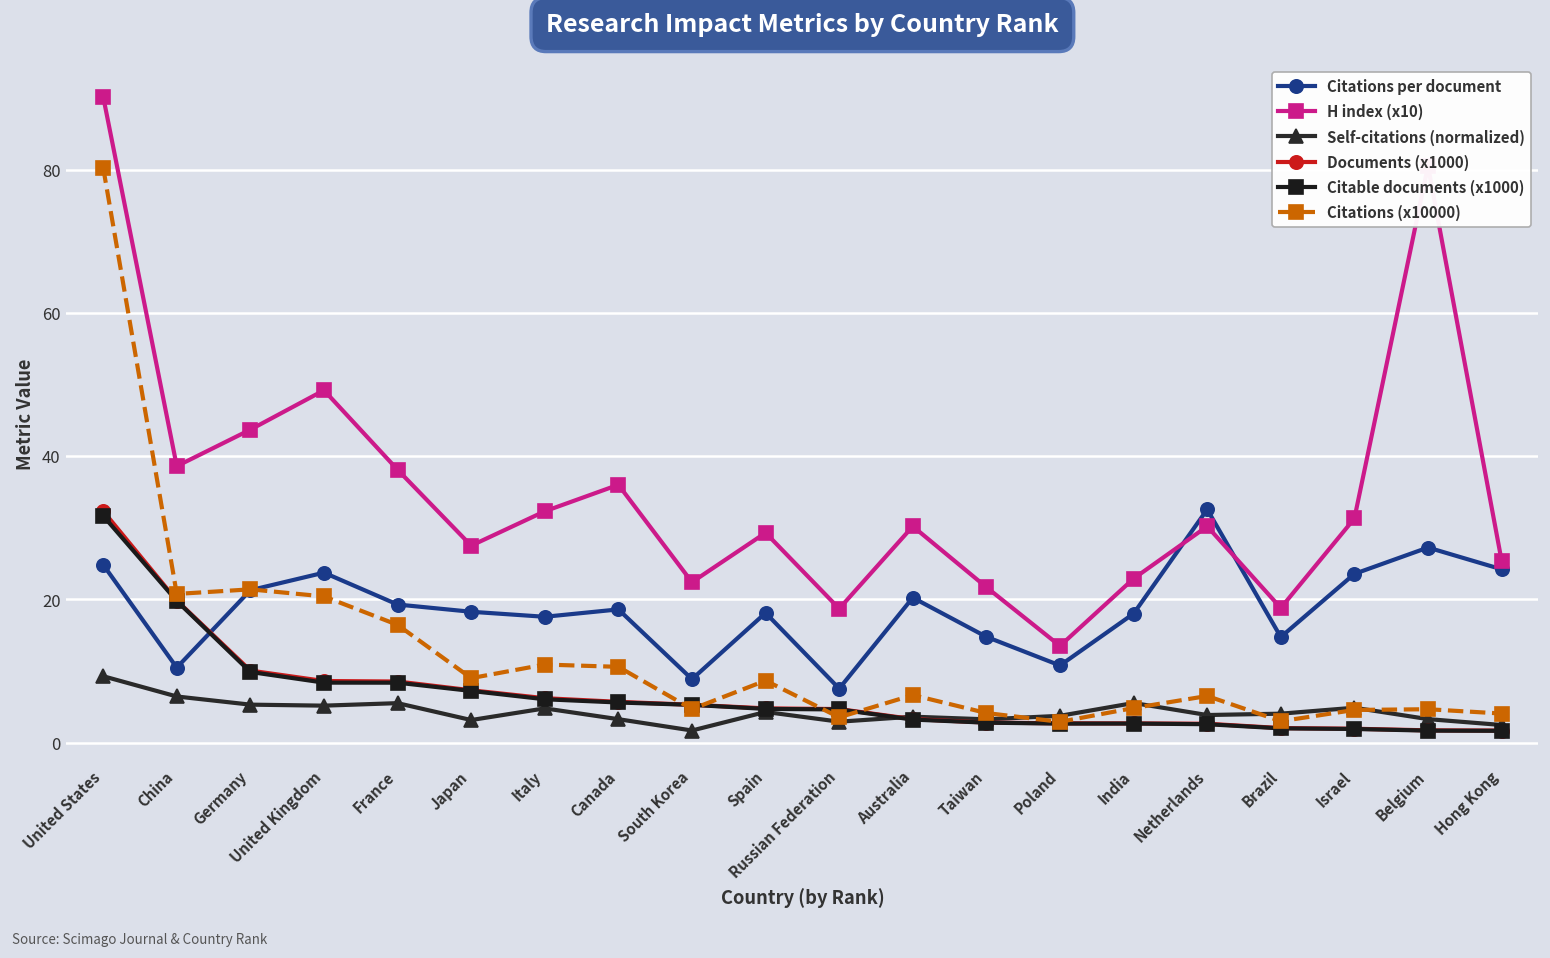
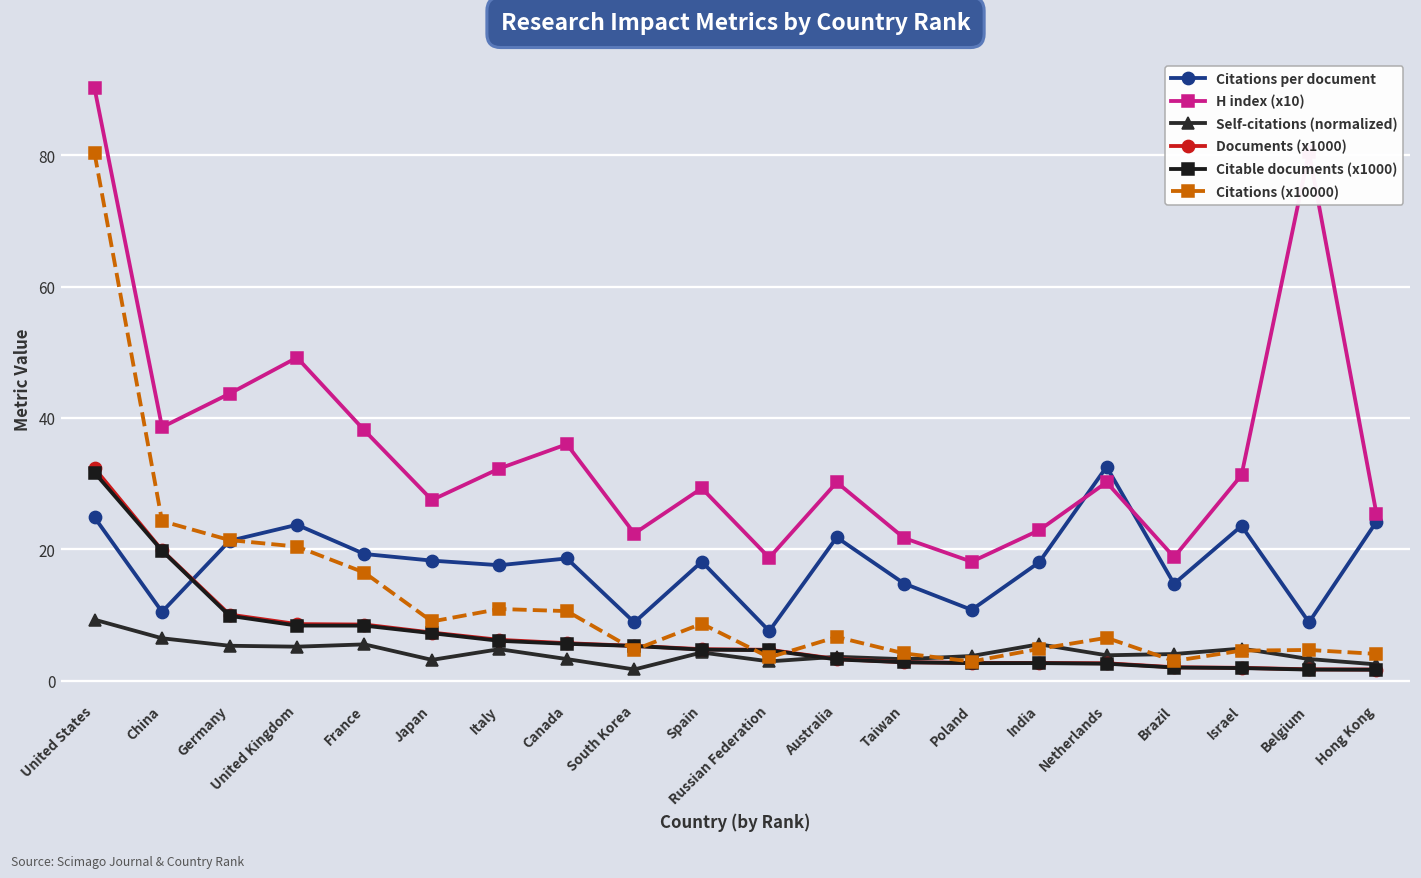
Citations (x10000), China: 21 -> 24
Citations per document, Australia: 20 -> 22
H index (x10), Poland: 14 -> 18
Citations per document, Belgium: 27 -> 9
